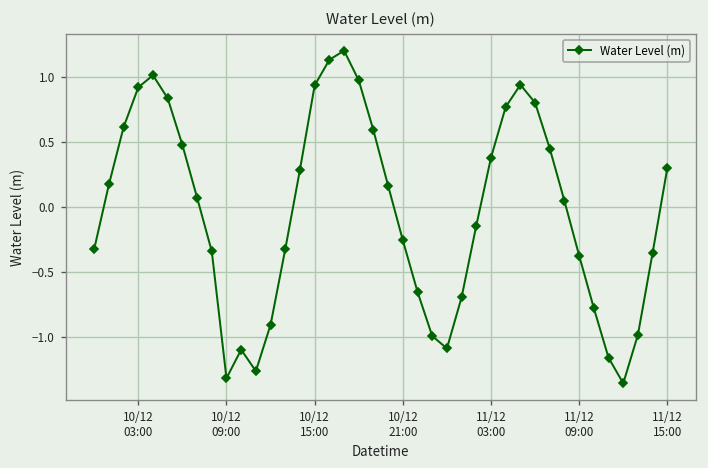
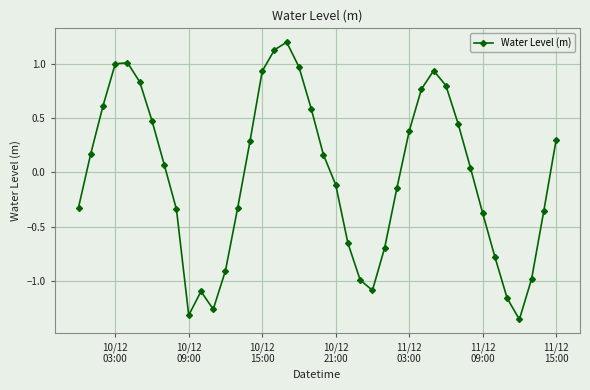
10/12 03:00: 0.92 -> 1.00
10/12 21:00: -0.26 -> -0.11
